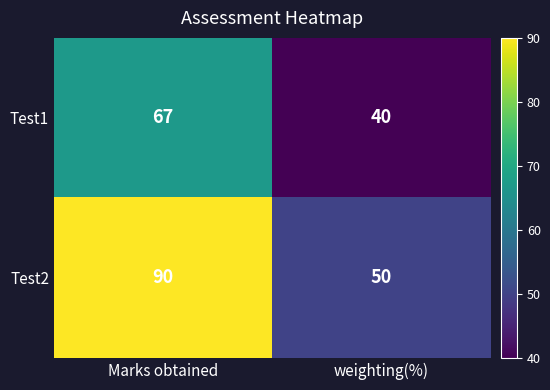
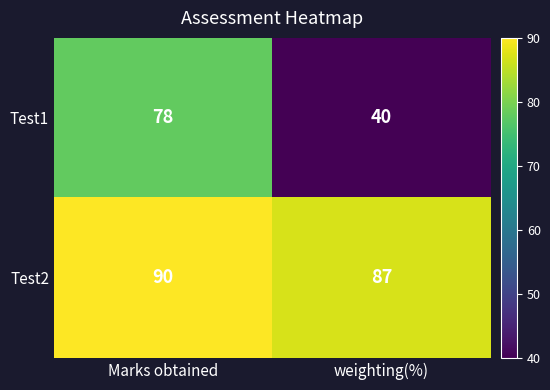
Test1, Marks obtained: 67 -> 78
Test2, weighting(%): 50 -> 87
